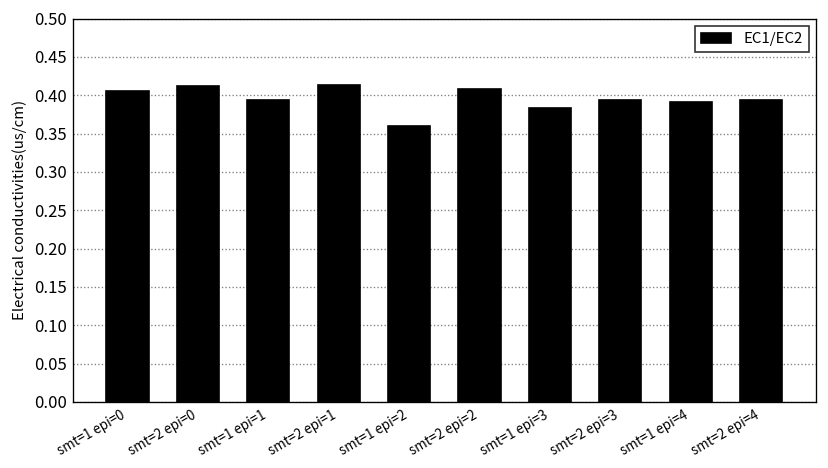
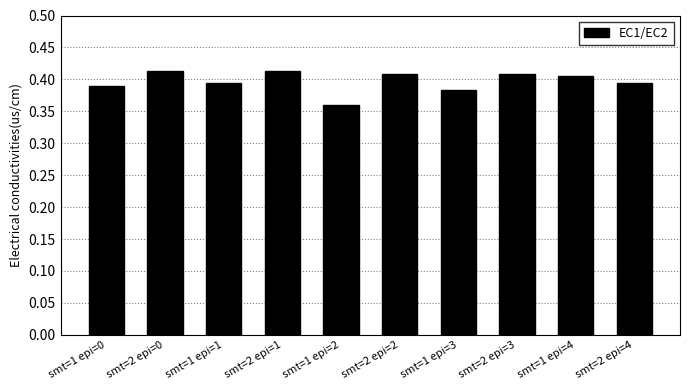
smt=1 epi=0: 0.41 -> 0.39
smt=2 epi=3: 0.39 -> 0.41
smt=1 epi=4: 0.39 -> 0.41
